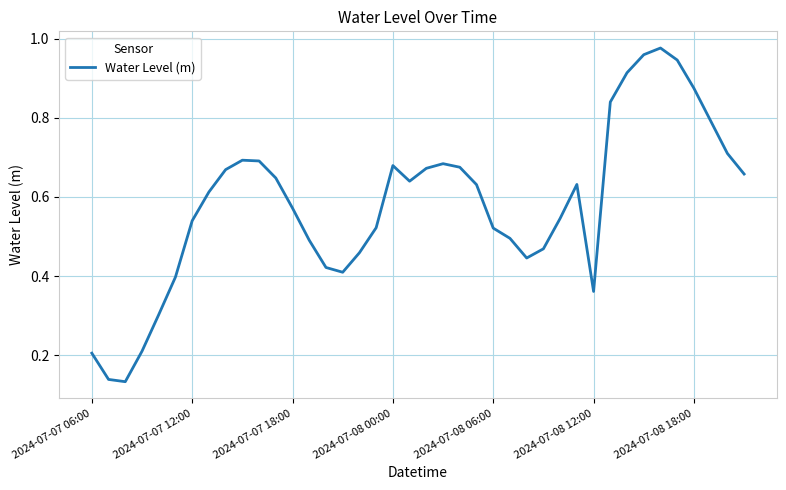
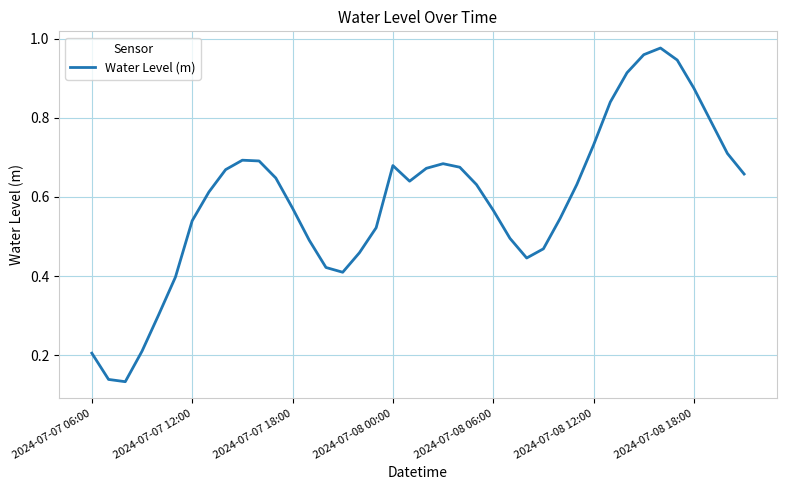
2024-07-08 06:00: 0.52 -> 0.57
2024-07-08 12:00: 0.36 -> 0.73
